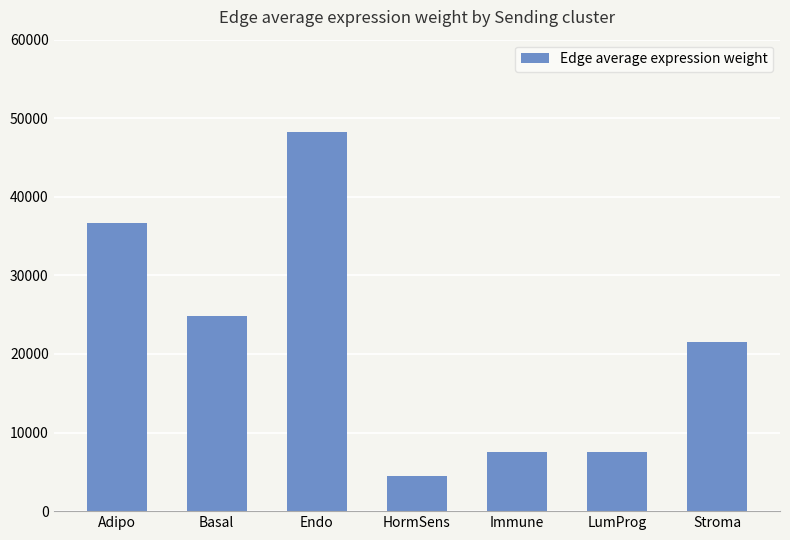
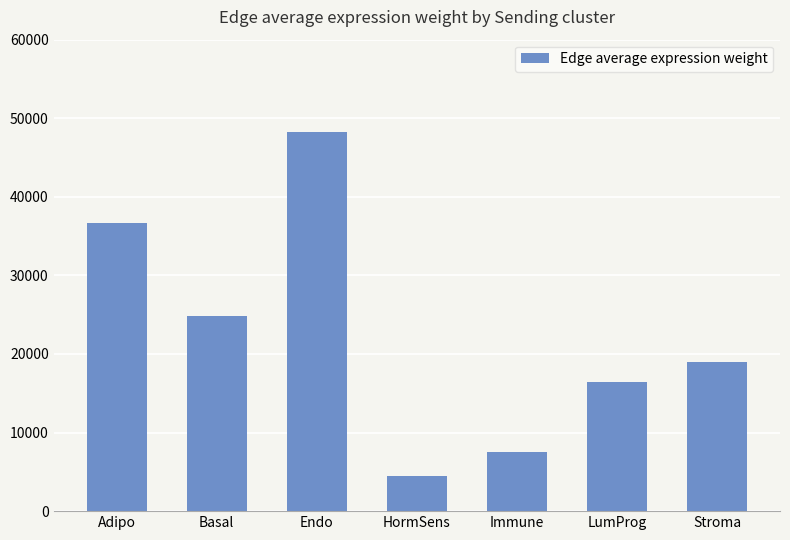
LumProg: 7000 -> 16000
Stroma: 22000 -> 19000
